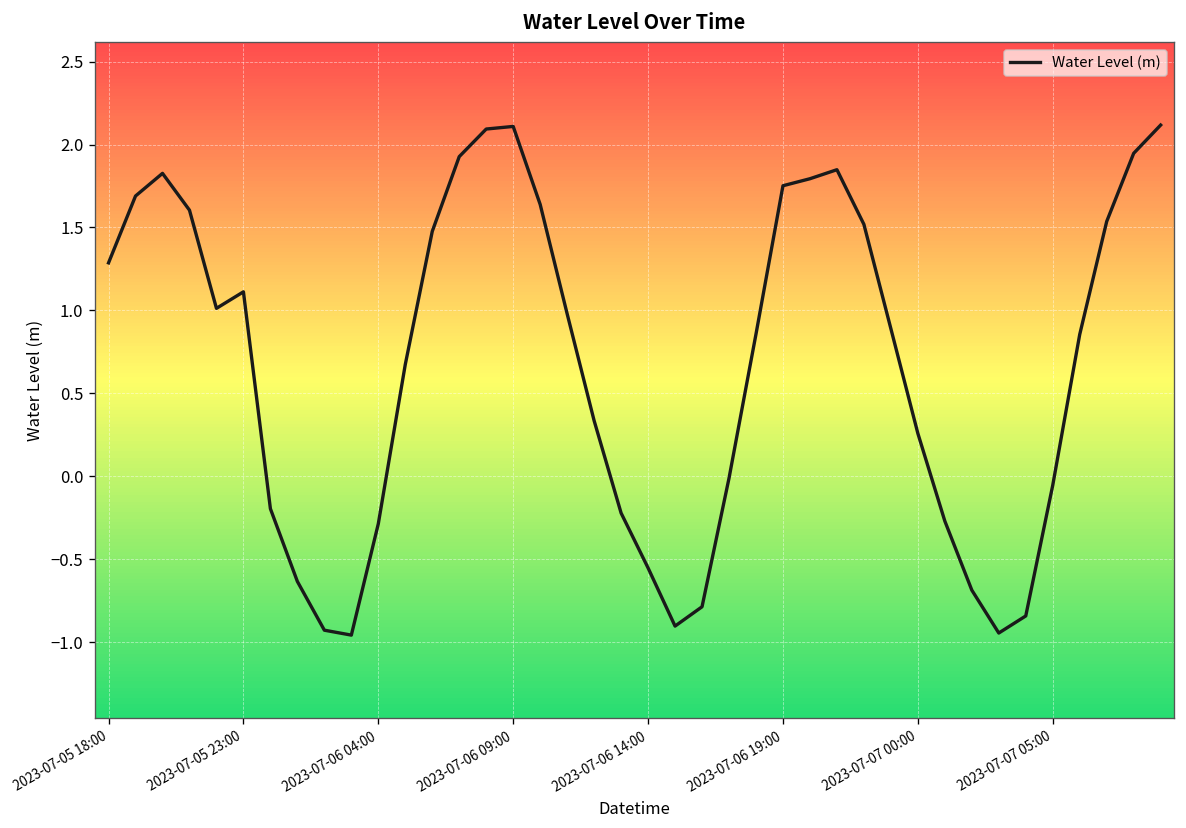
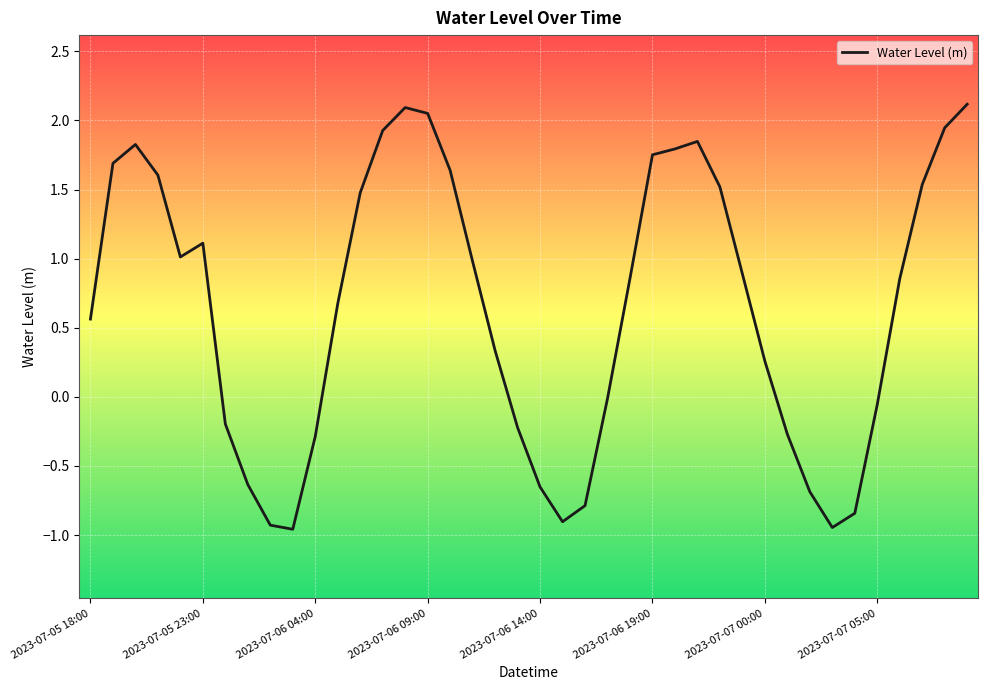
2023-07-05 18:00: 1.29 -> 0.56
2023-07-06 09:00: 2.11 -> 2.05
2023-07-06 14:00: -0.55 -> -0.65
